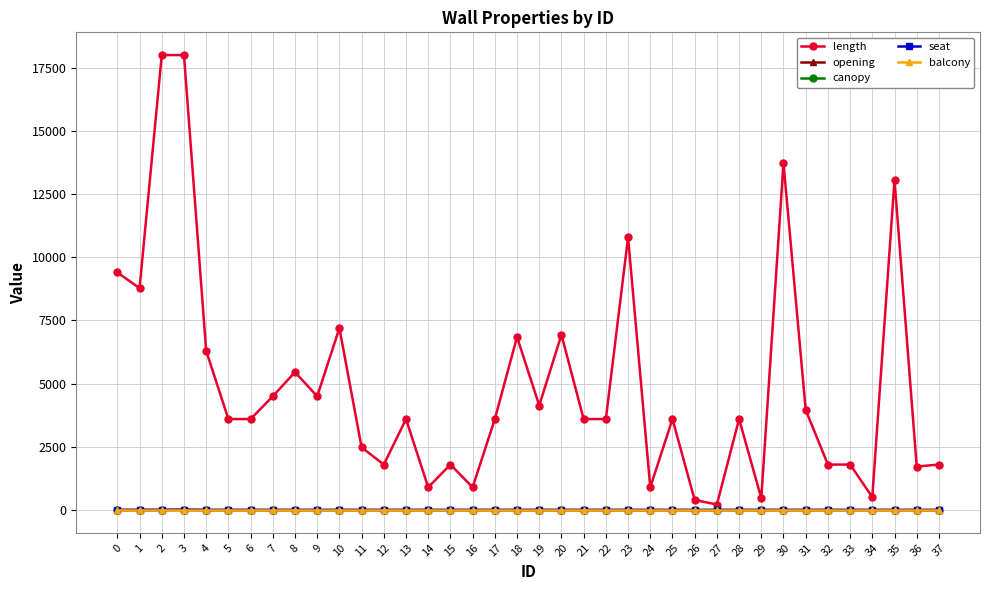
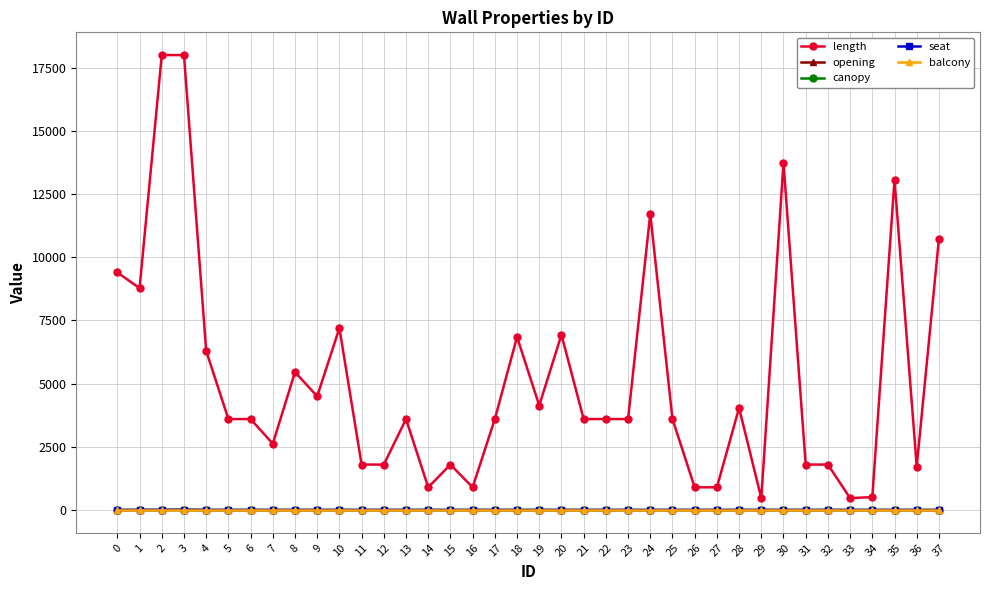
length, 7: 4500 -> 2600
length, 11: 2500 -> 1800
length, 23: 10800 -> 3600
length, 24: 900 -> 11700
length, 26: 400 -> 900
length, 27: 200 -> 900
length, 28: 3600 -> 4000
length, 31: 4000 -> 1800
length, 33: 1800 -> 500
length, 37: 1800 -> 10700
